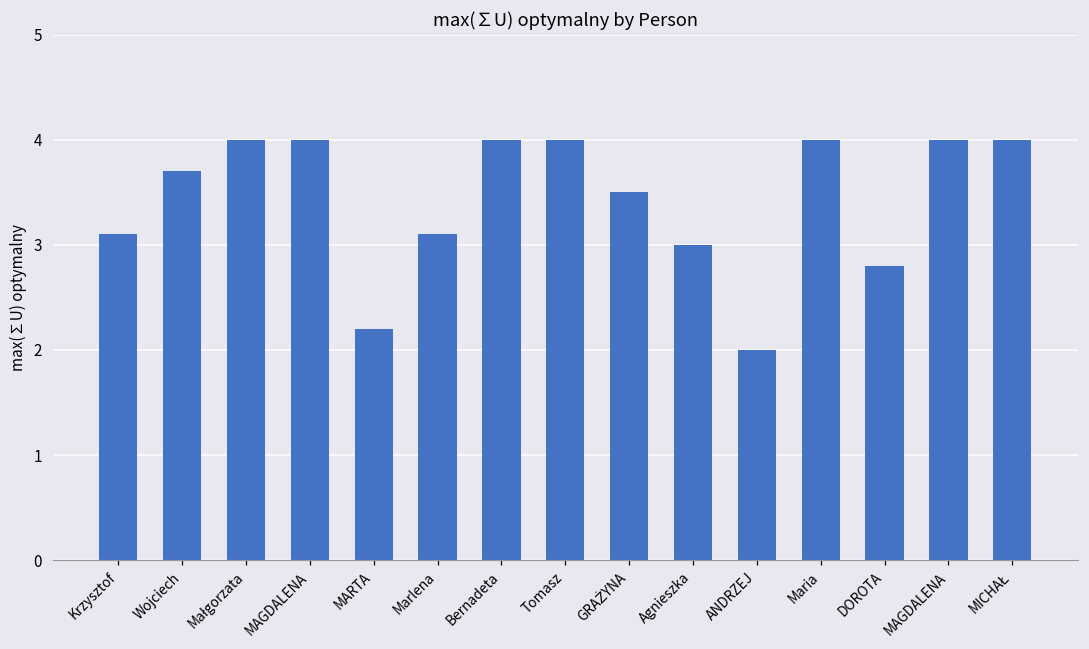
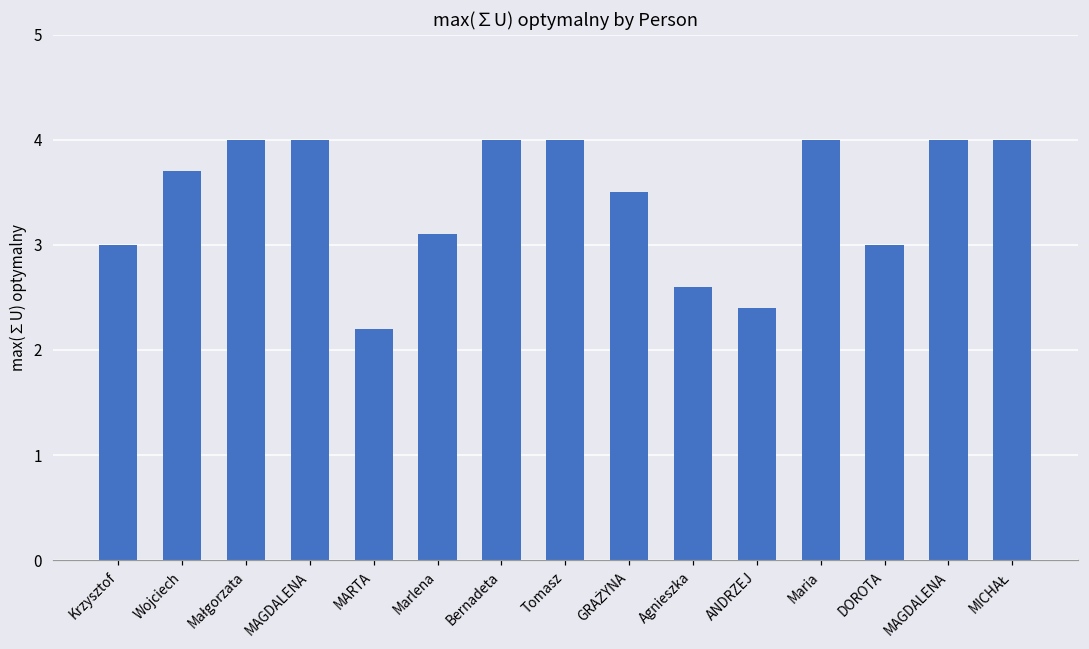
Krzysztof: 3.1 -> 3.0
Agnieszka: 3.0 -> 2.6
ANDRZEJ: 2.0 -> 2.4
DOROTA: 2.8 -> 3.0
